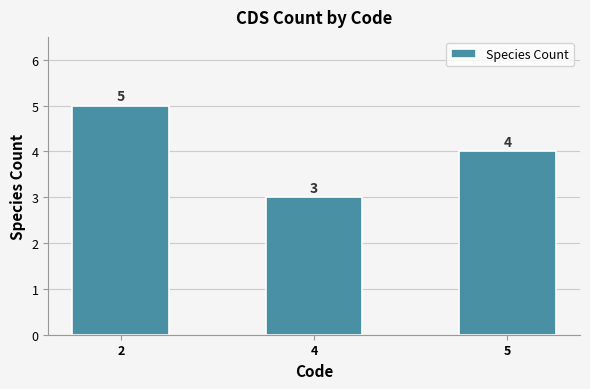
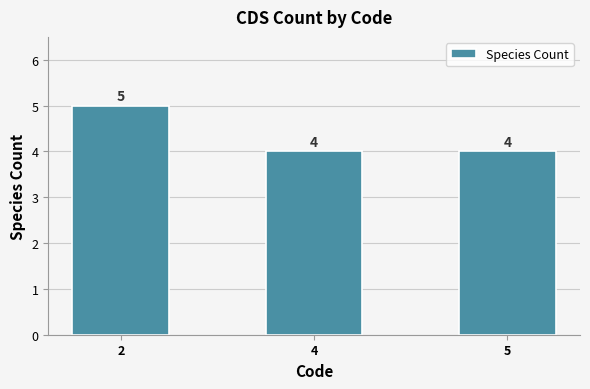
4: 3 -> 4
